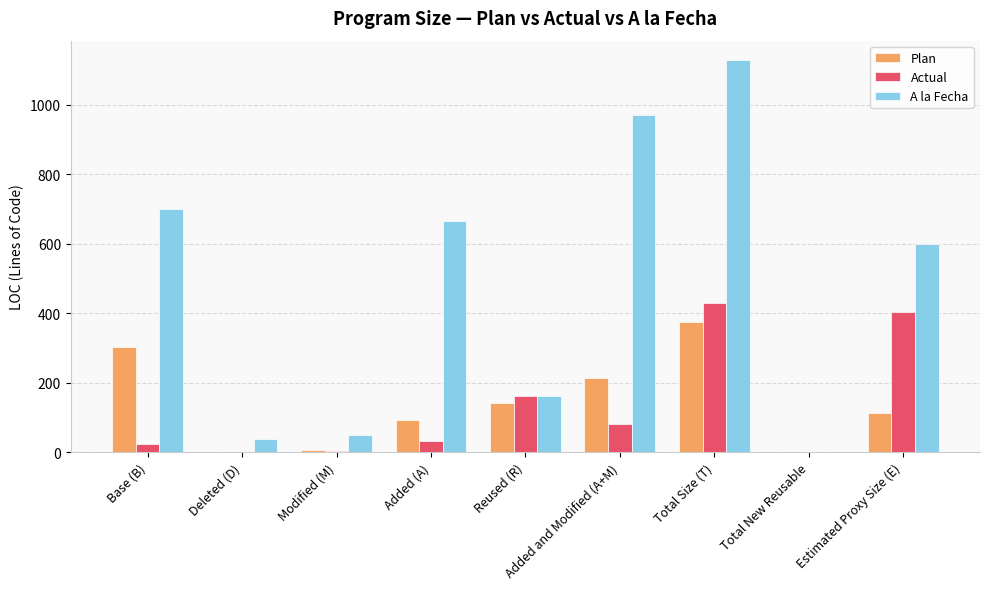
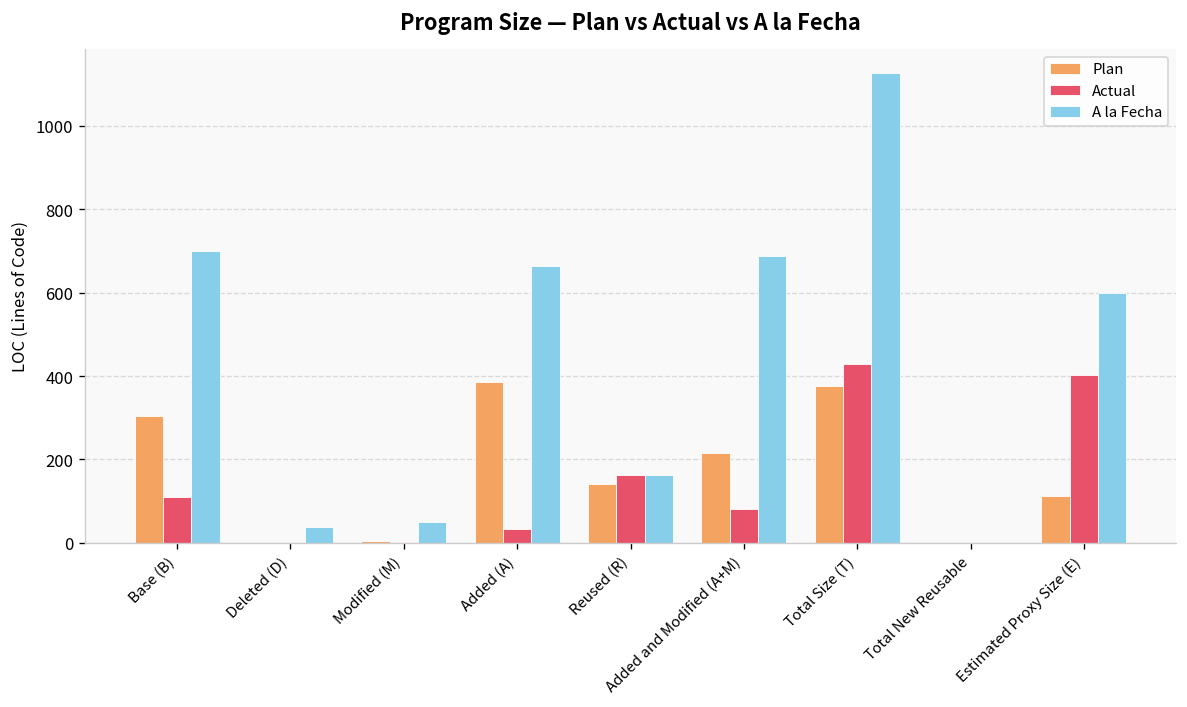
Actual, Base (B): 20 -> 110
Plan, Added (A): 90 -> 390
A la Fecha, Added and Modified (A+M): 970 -> 690
